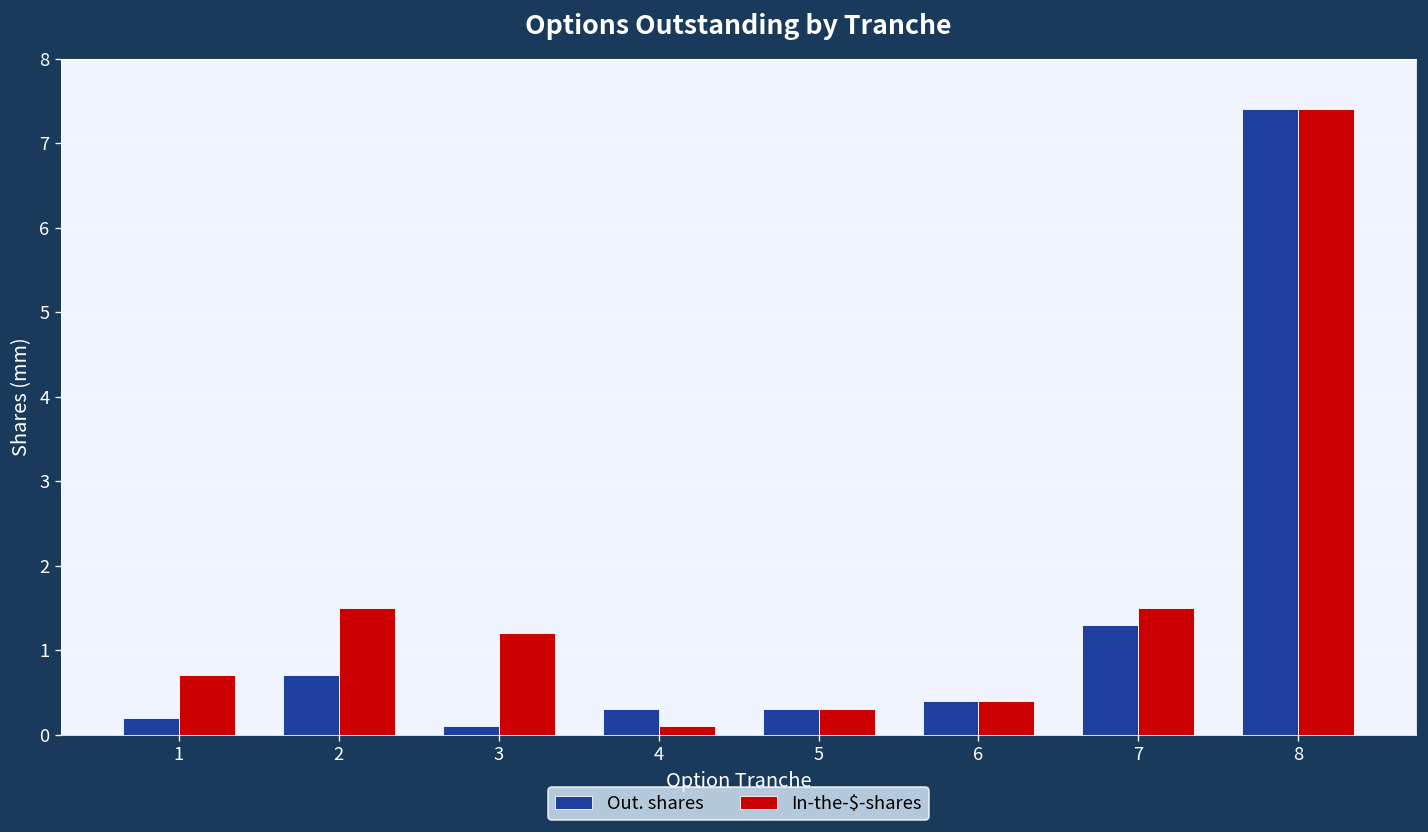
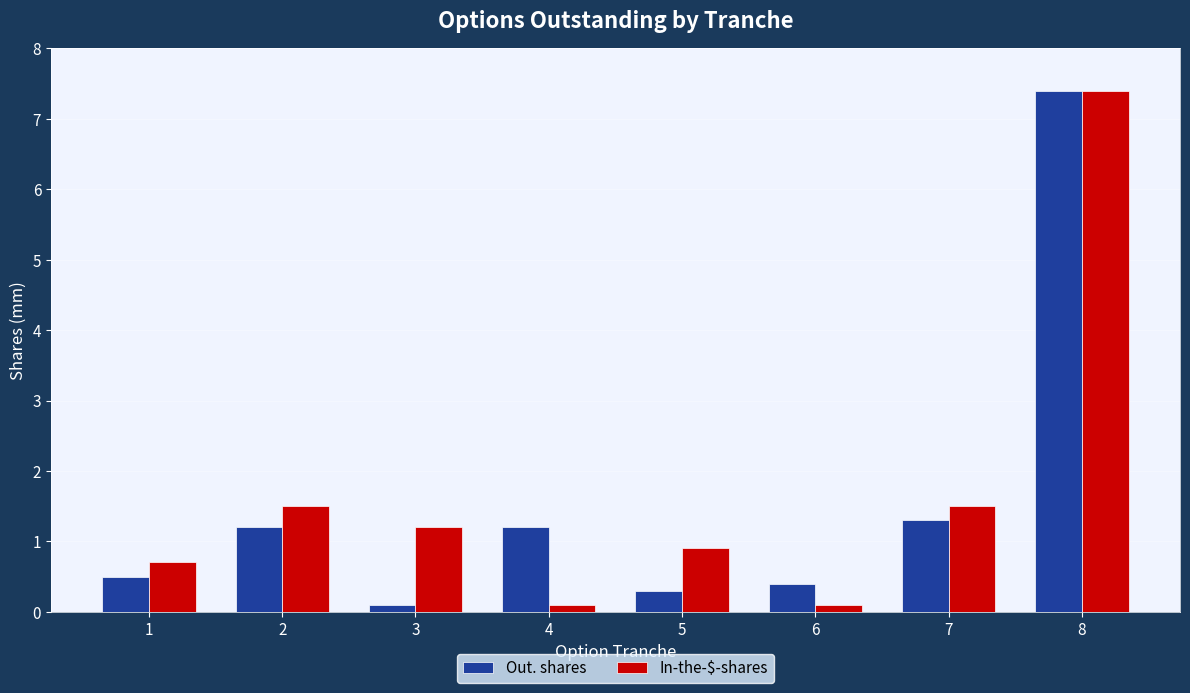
Out. shares, 1: 0.2 -> 0.5
Out. shares, 2: 0.7 -> 1.2
Out. shares, 4: 0.3 -> 1.2
In-the-$-shares, 5: 0.3 -> 0.9
In-the-$-shares, 6: 0.4 -> 0.1
